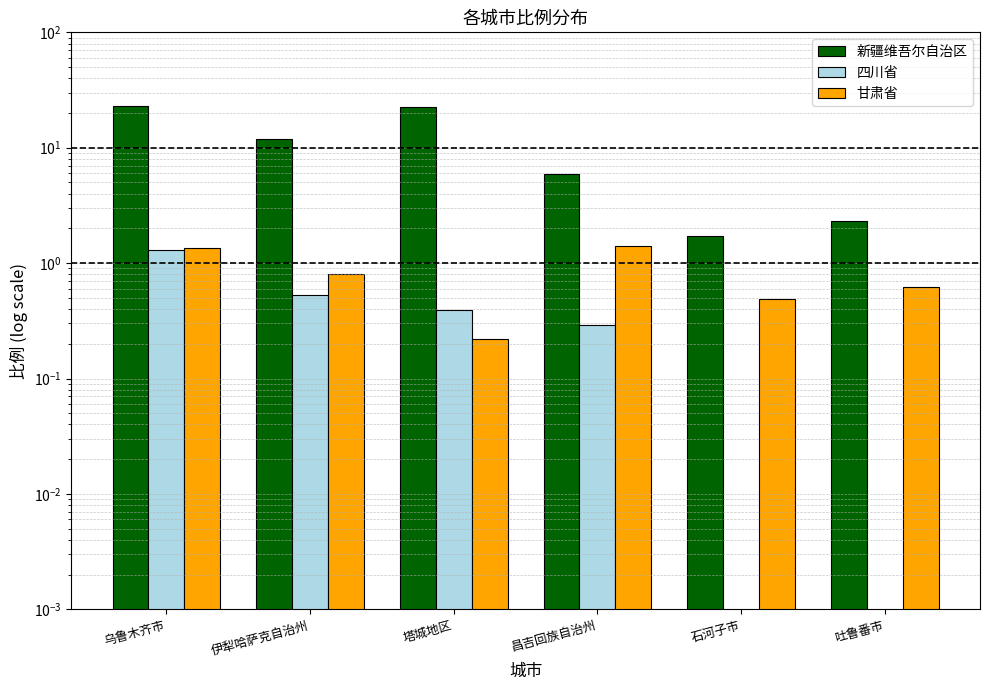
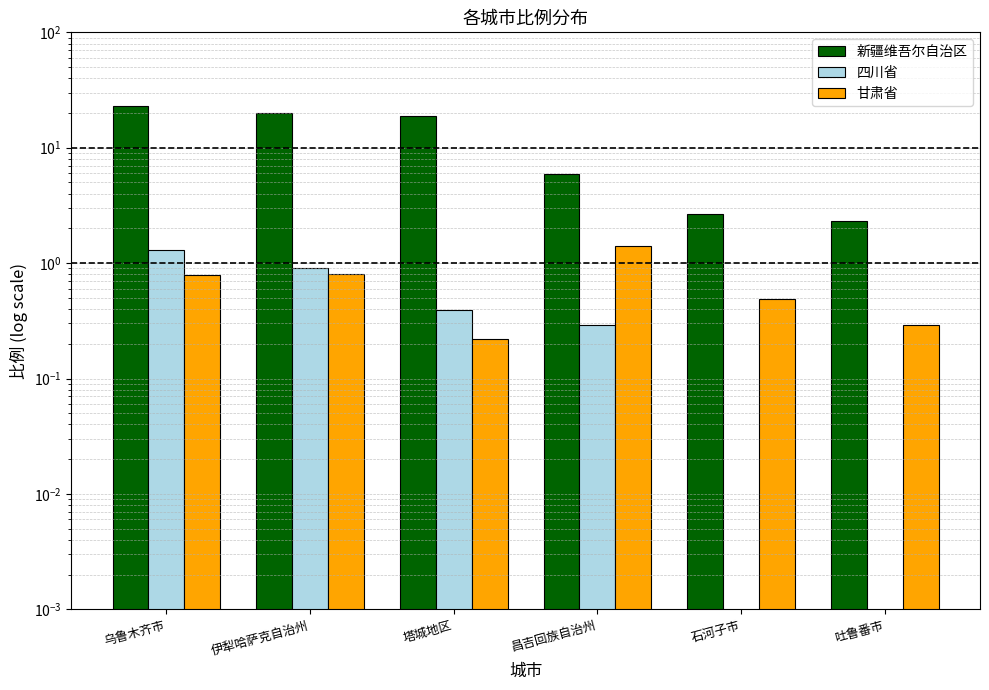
甘肃省, 乌鲁木齐市: 1.4 -> 0.8
新疆维吾尔自治区, 伊犁哈萨克自治州: 12 -> 20
四川省, 伊犁哈萨克自治州: 0.5 -> 0.9
新疆维吾尔自治区, 塔城地区: 23 -> 19
新疆维吾尔自治区, 石河子市: 1.7 -> 2.7
甘肃省, 吐鲁番市: 0.6 -> 0.29
